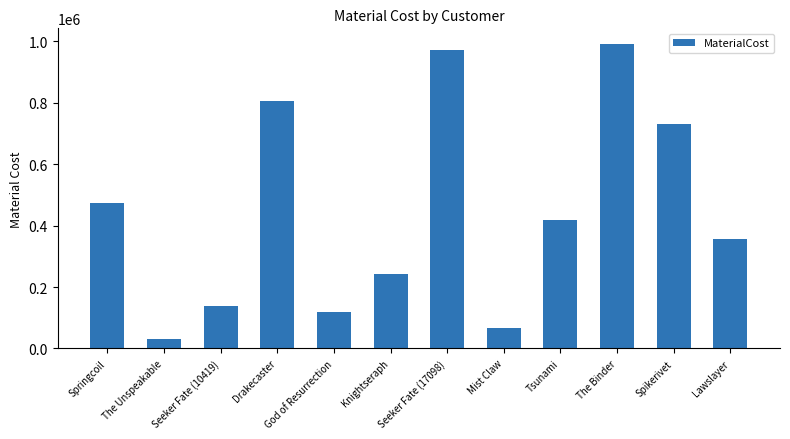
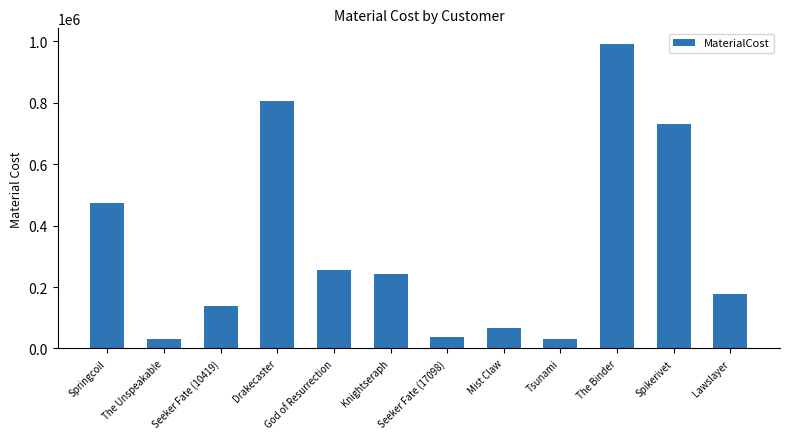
God of Resurrection: 120000 -> 260000
Seeker Fate (17098): 970000 -> 40000
Tsunami: 420000 -> 30000
Lawslayer: 360000 -> 180000
